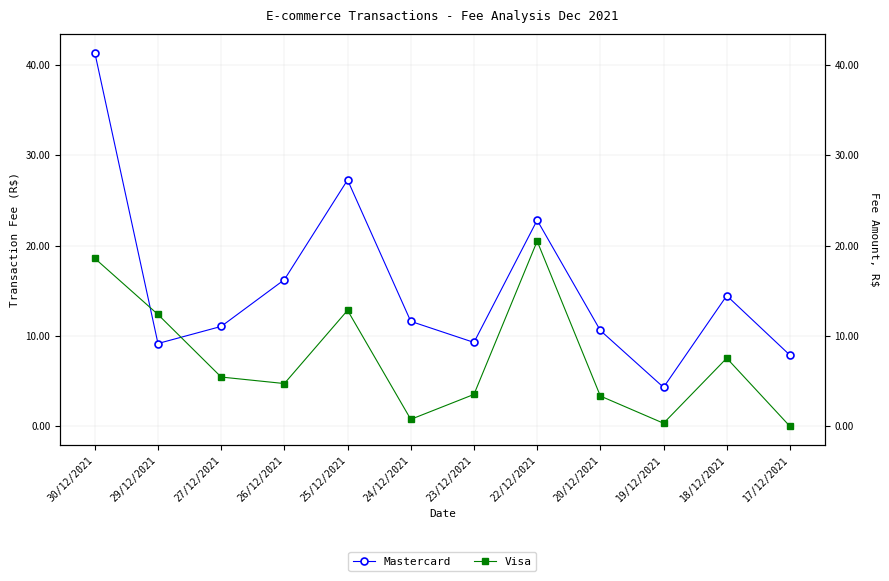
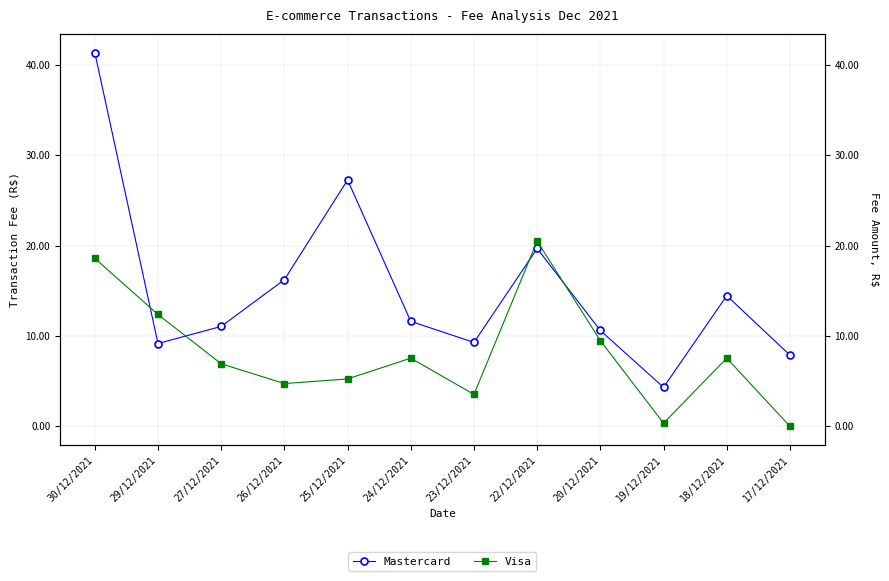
Visa, 27/12/2021: 5 -> 7
Visa, 25/12/2021: 13 -> 5
Visa, 24/12/2021: 1 -> 8
Mastercard, 22/12/2021: 23 -> 20
Visa, 20/12/2021: 3 -> 9
